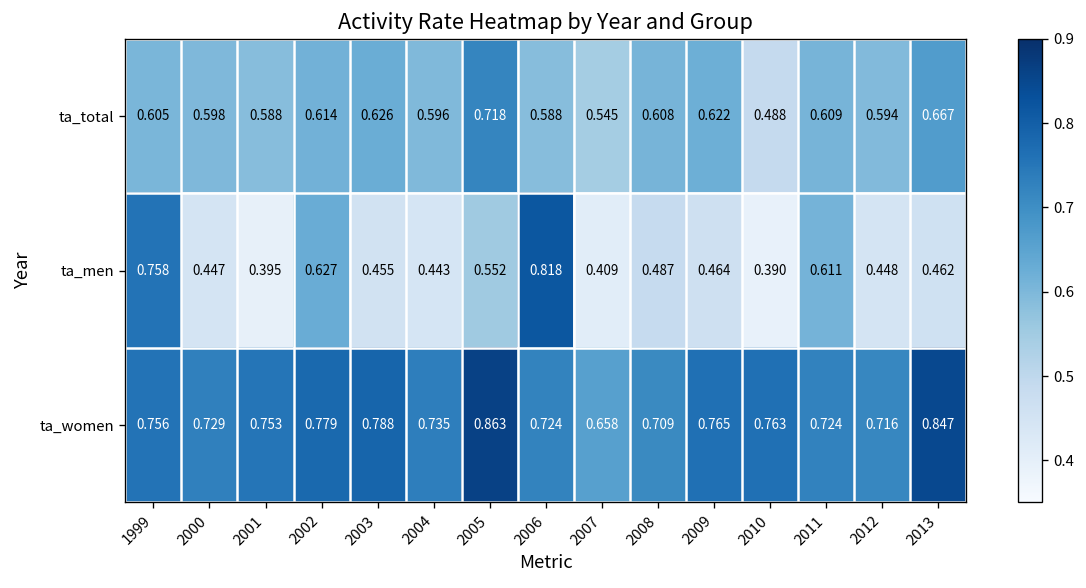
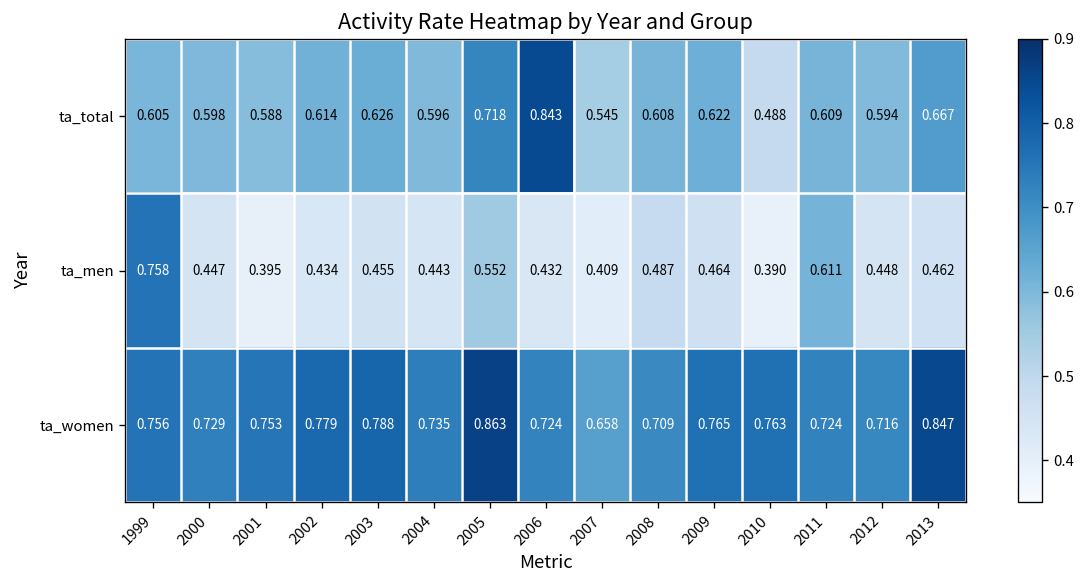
ta_total, 2006: 0.588 -> 0.843
ta_men, 2002: 0.627 -> 0.434
ta_men, 2006: 0.818 -> 0.432
